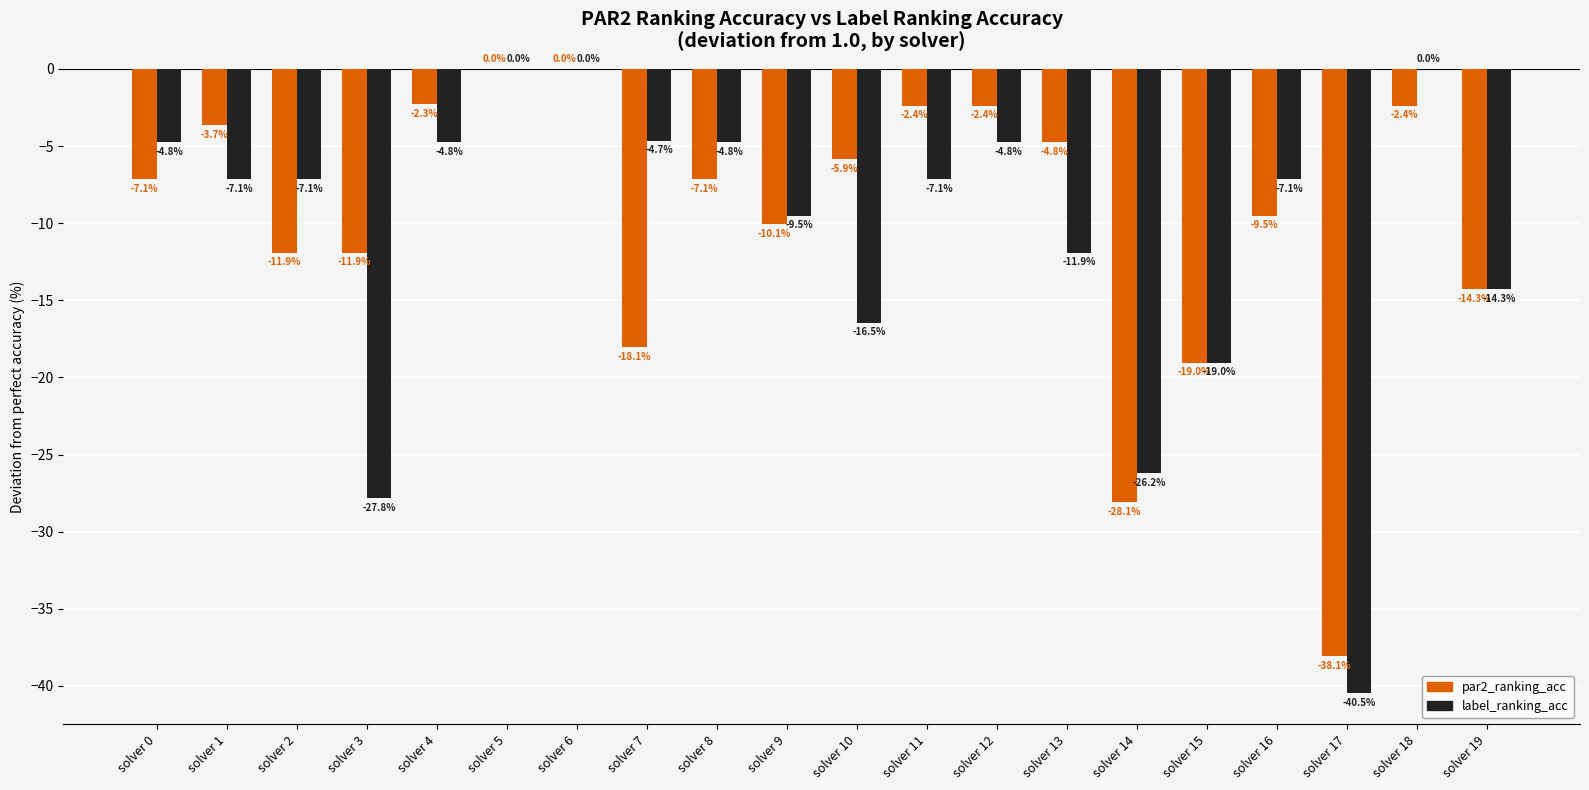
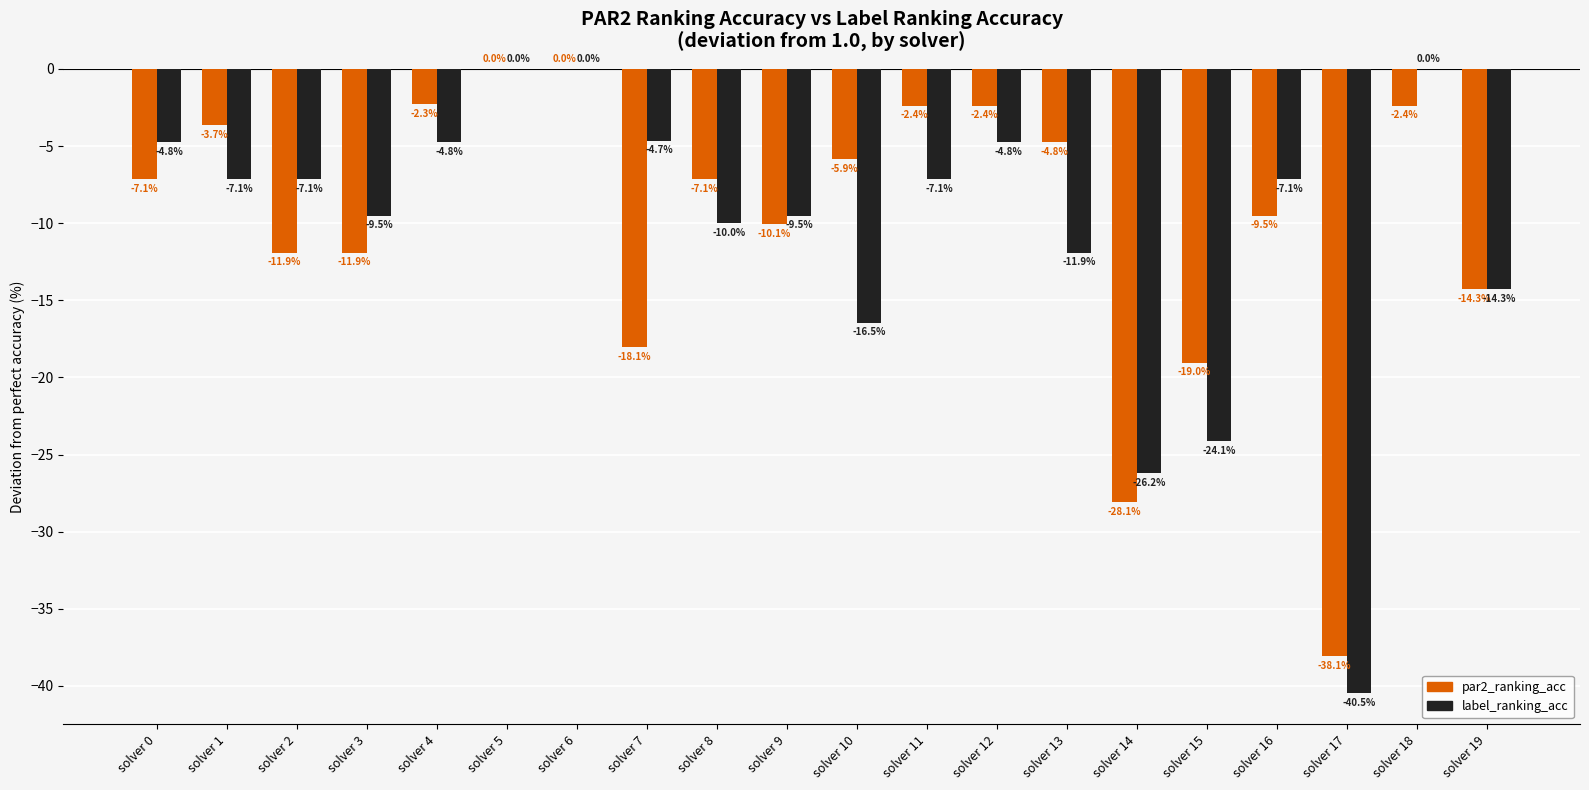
label_ranking_acc, solver 3: -27.8% -> -9.5%
label_ranking_acc, solver 8: -4.8% -> -10.0%
label_ranking_acc, solver 15: -19.0% -> -24.1%
